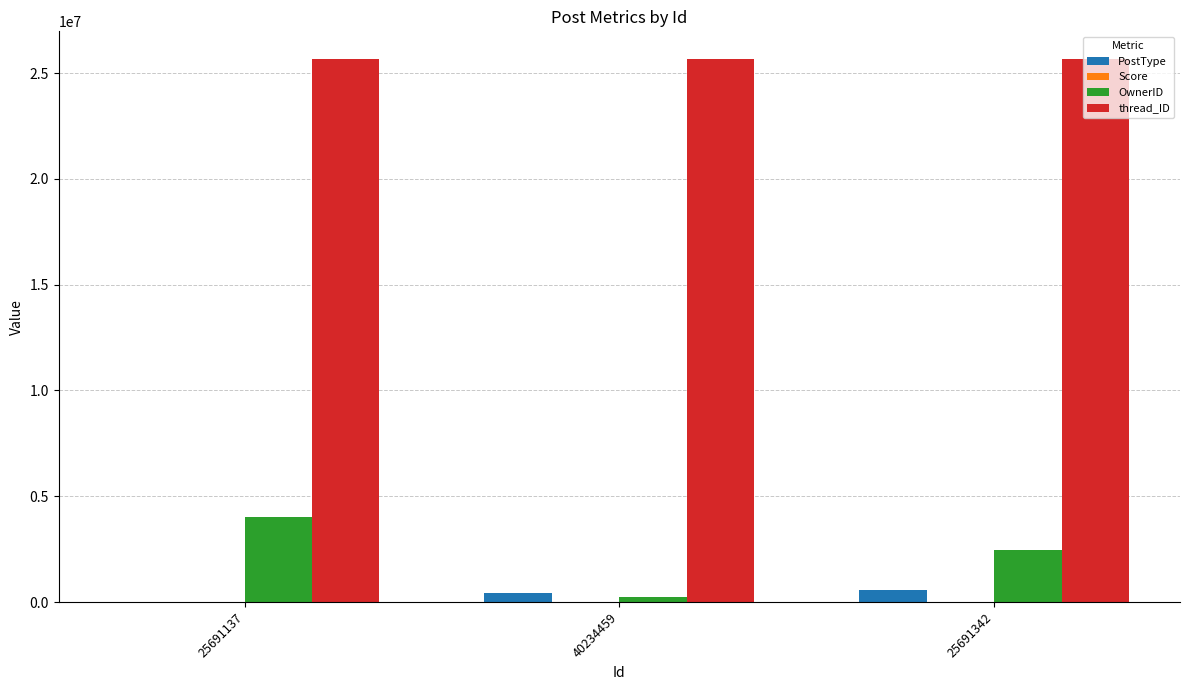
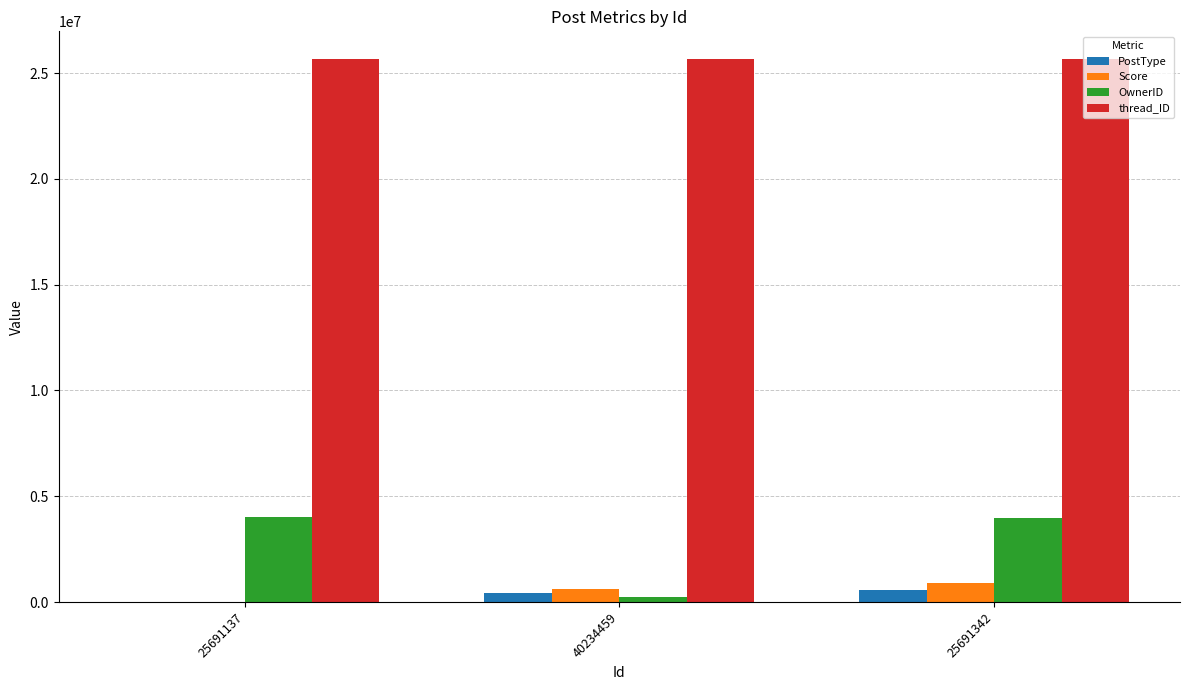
Score, 40234459: 0 -> 600000
Score, 25691342: 0 -> 900000
OwnerID, 25691342: 2400000 -> 4000000
